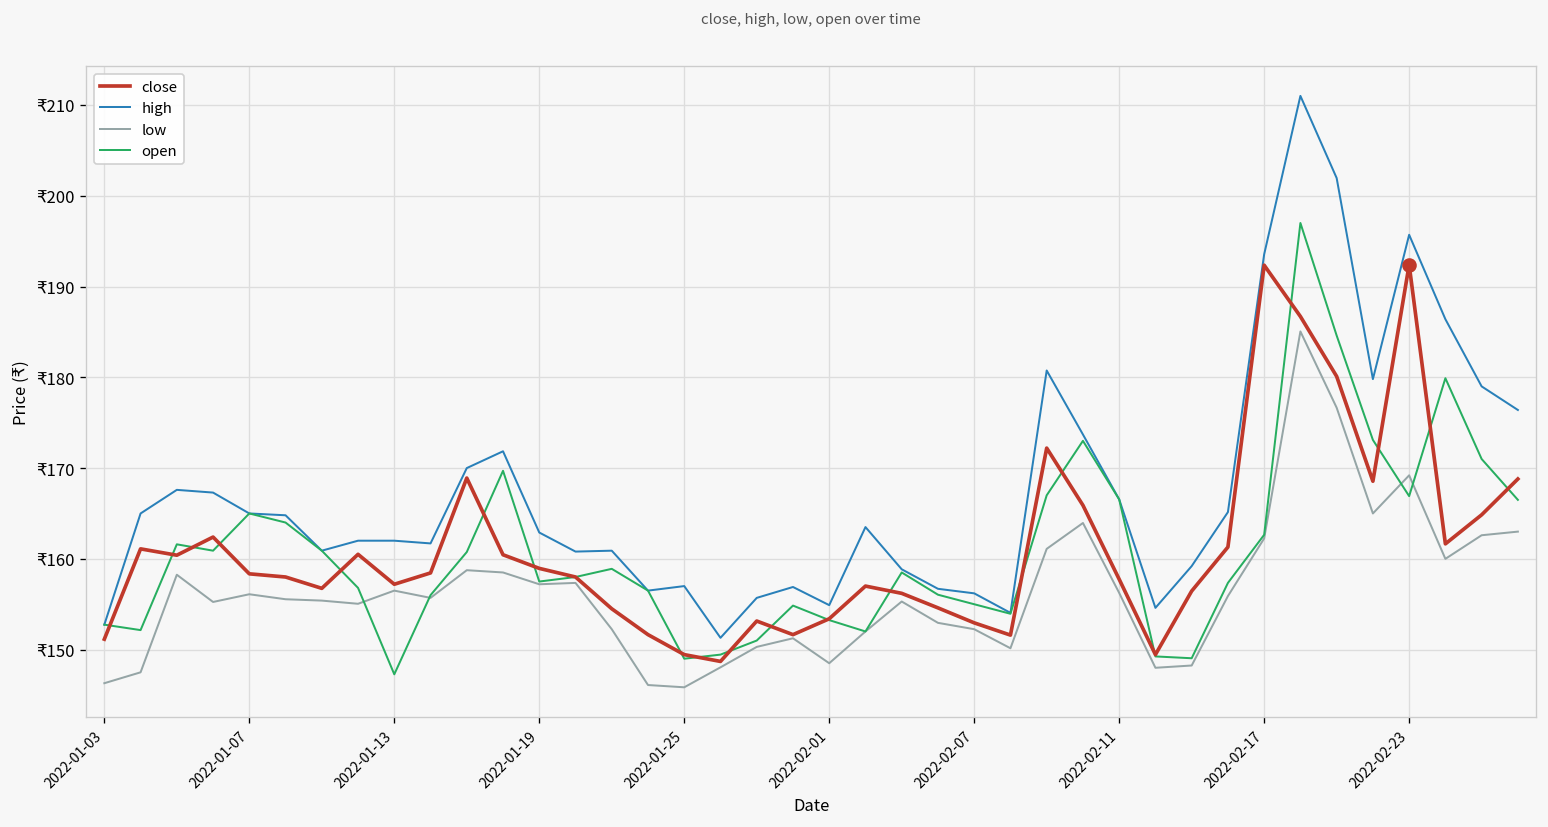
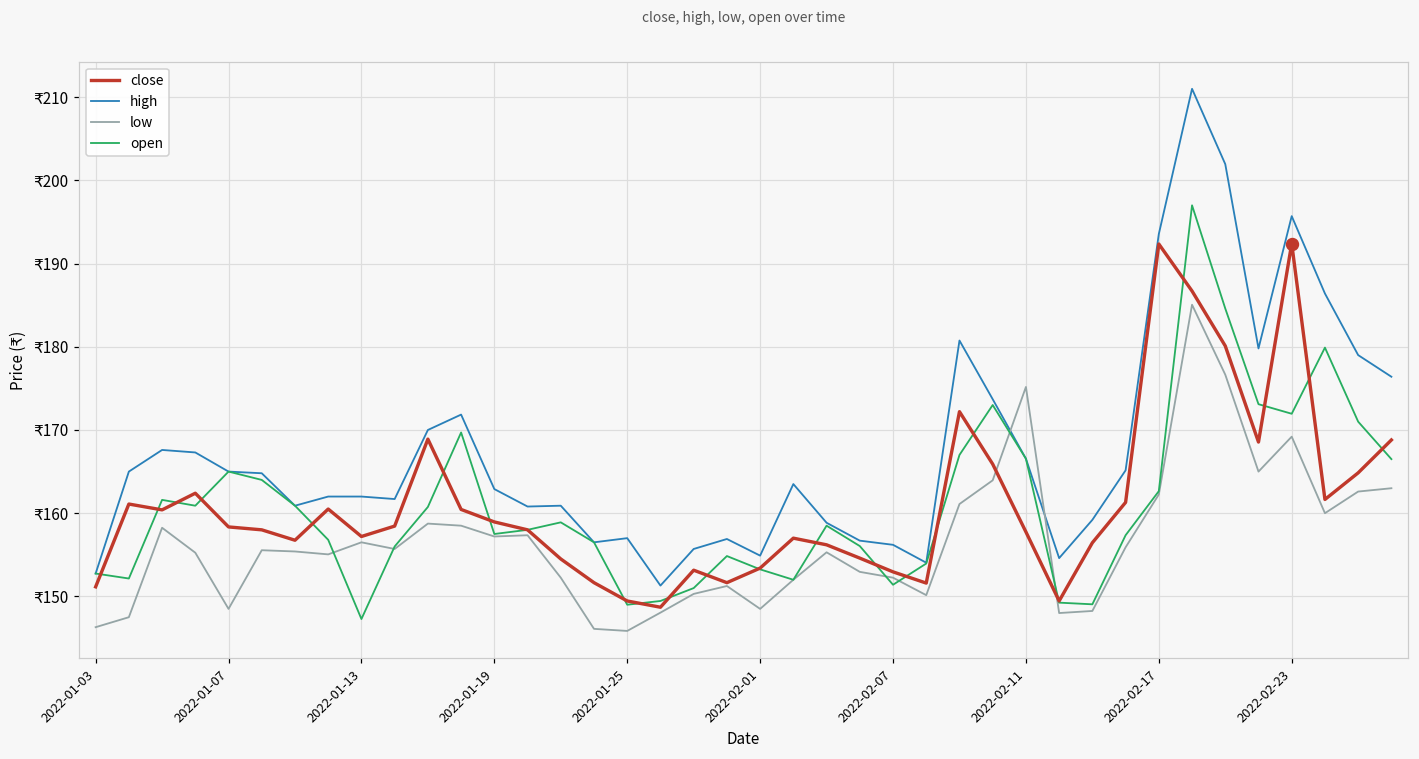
low, 2022-01-07: ₹156 -> ₹149
open, 2022-02-07: ₹155 -> ₹151
low, 2022-02-11: ₹156 -> ₹175
open, 2022-02-23: ₹167 -> ₹172
